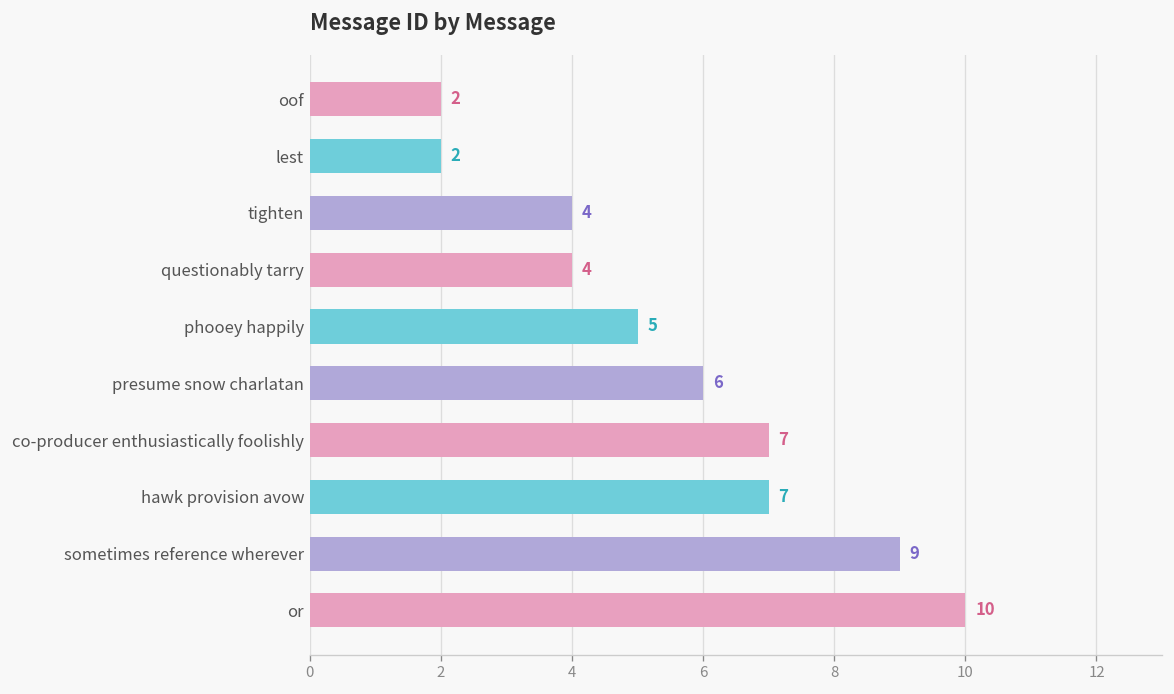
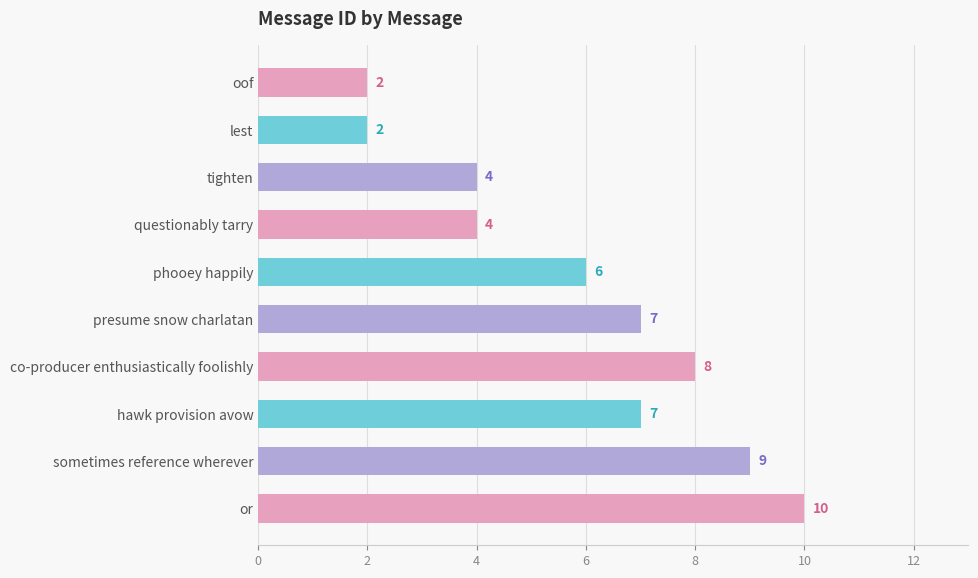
phooey happily: 5 -> 6
presume snow charlatan: 6 -> 7
co-producer enthusiastically foolishly: 7 -> 8
